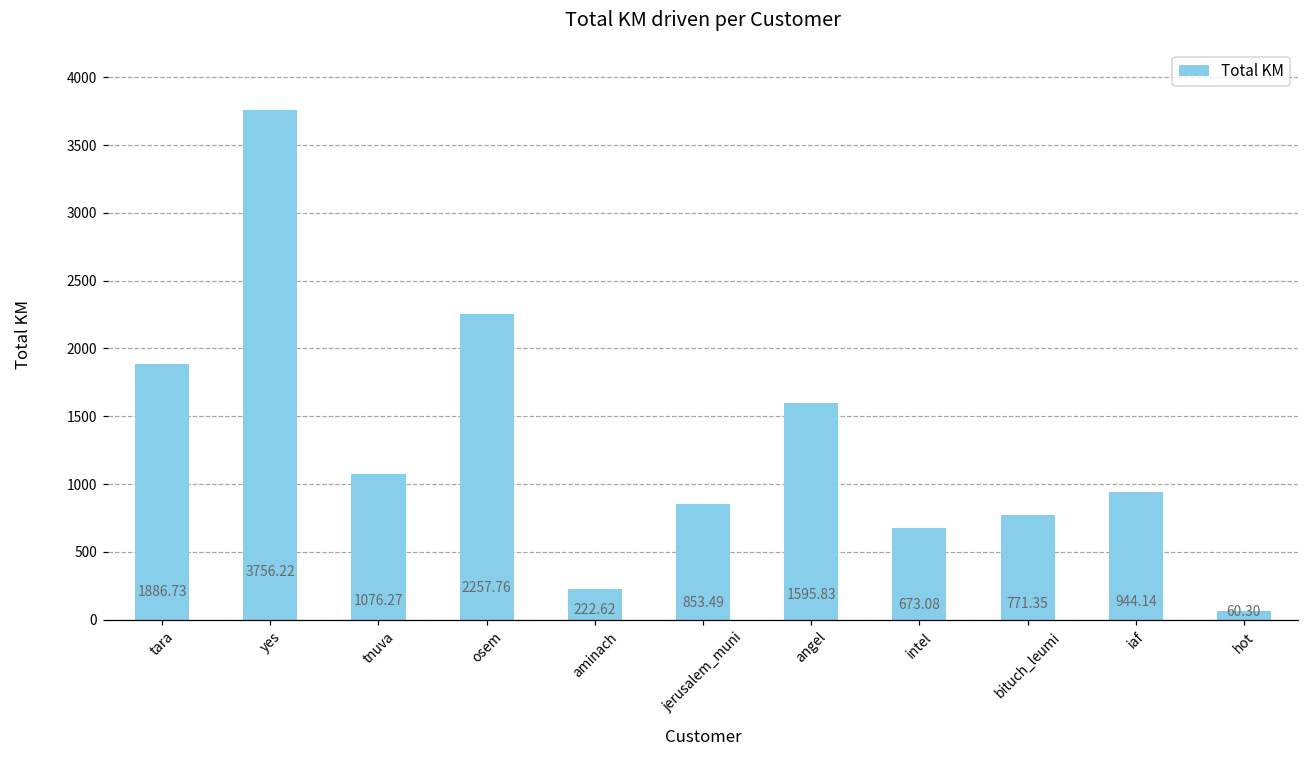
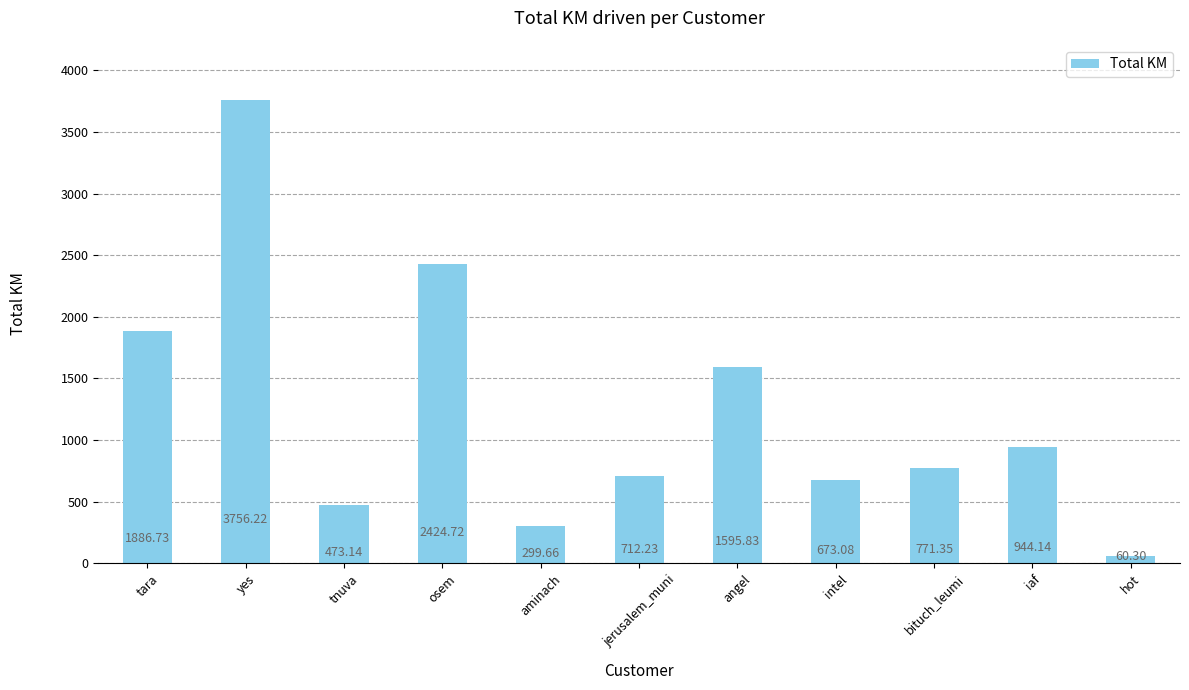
tnuva: 1076.27 -> 473.14
osem: 2257.76 -> 2424.72
aminach: 222.62 -> 299.66
jerusalem_muni: 853.49 -> 712.23
